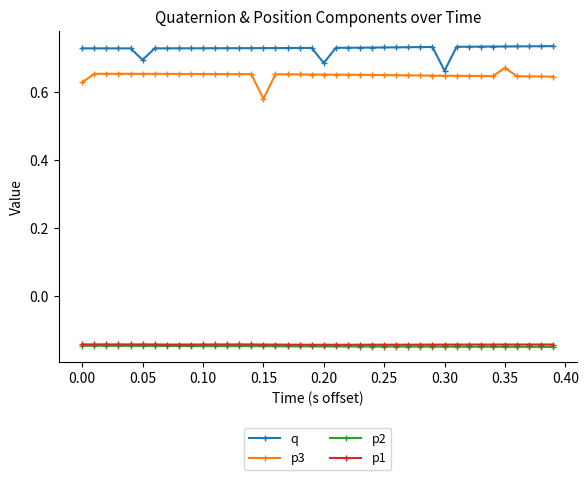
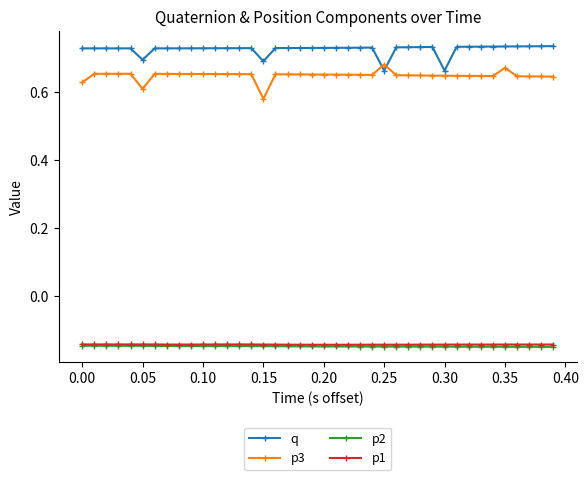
p3, 0.05: 0.65 -> 0.61
q, 0.15: 0.73 -> 0.69
q, 0.20: 0.69 -> 0.73
q, 0.25: 0.73 -> 0.66
p3, 0.25: 0.65 -> 0.68
